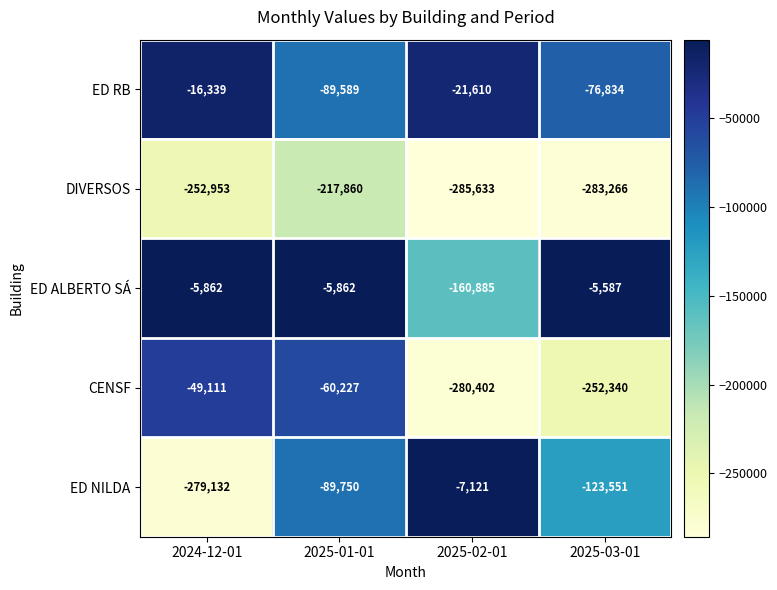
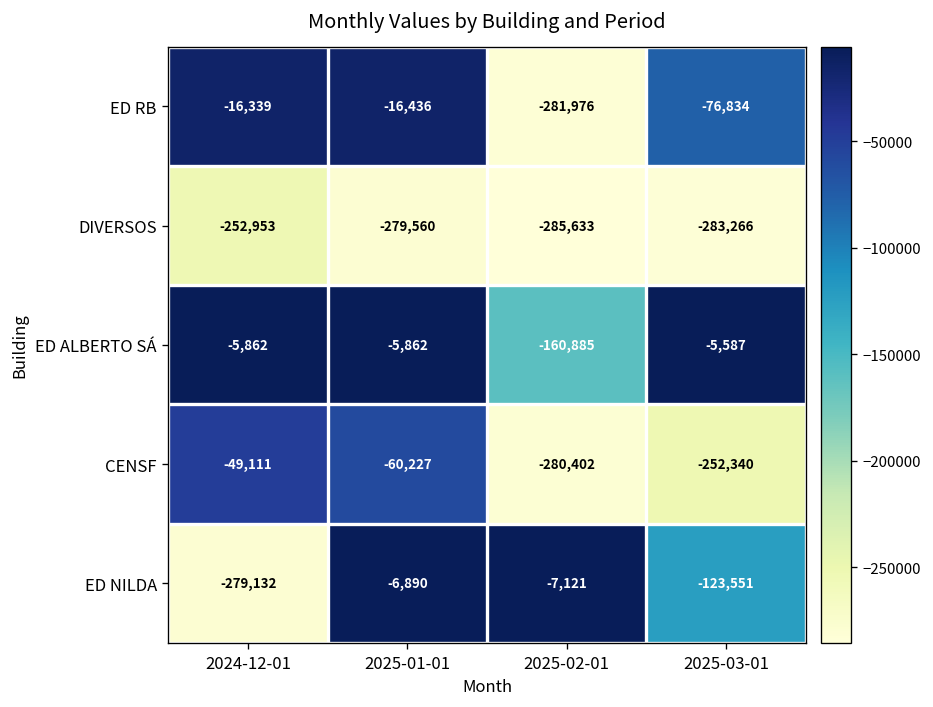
ED RB, 2025-01-01: -89,589 -> -16,436
ED RB, 2025-02-01: -21,610 -> -281,976
DIVERSOS, 2025-01-01: -217,860 -> -279,560
ED NILDA, 2025-01-01: -89,750 -> -6,890
